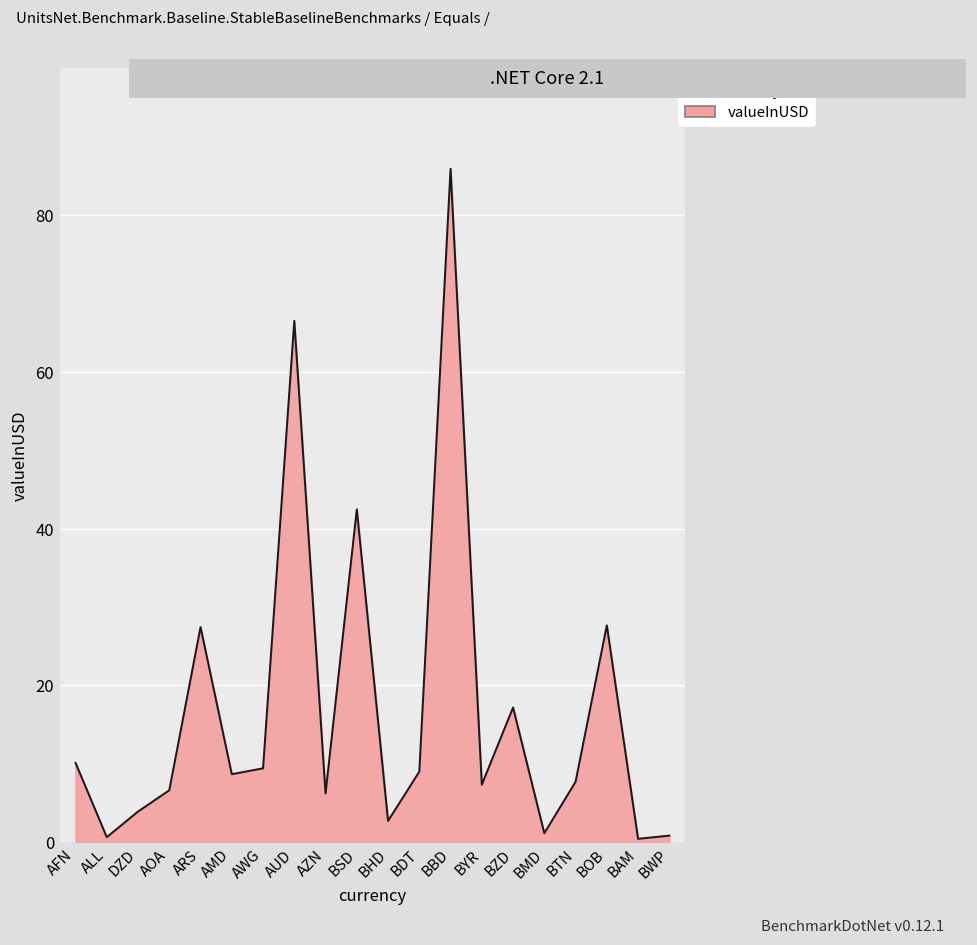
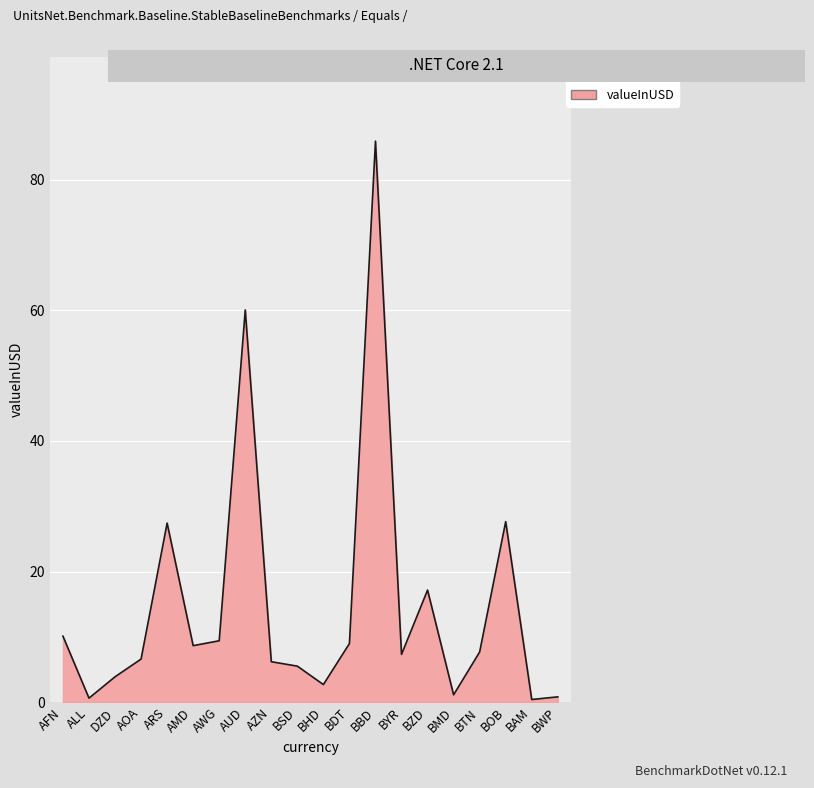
AUD: 67 -> 60
BSD: 42 -> 6
